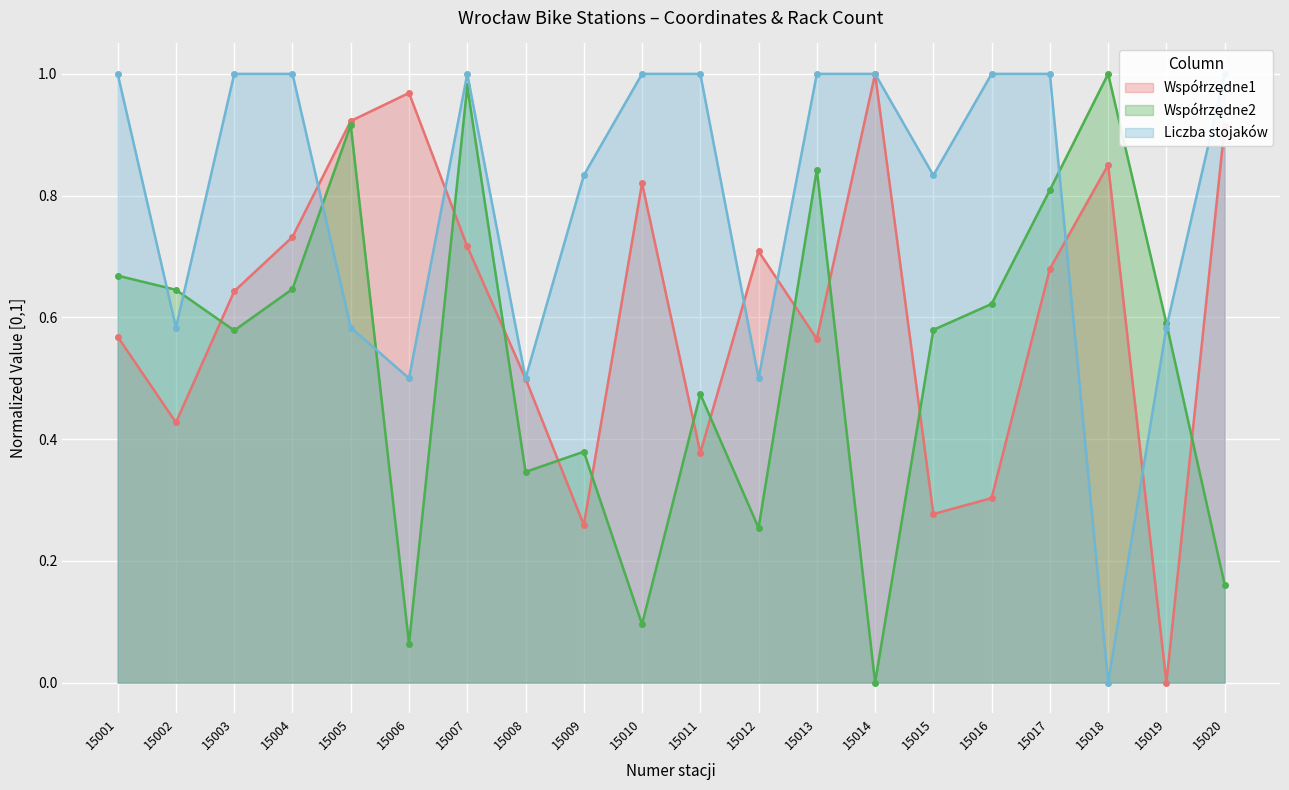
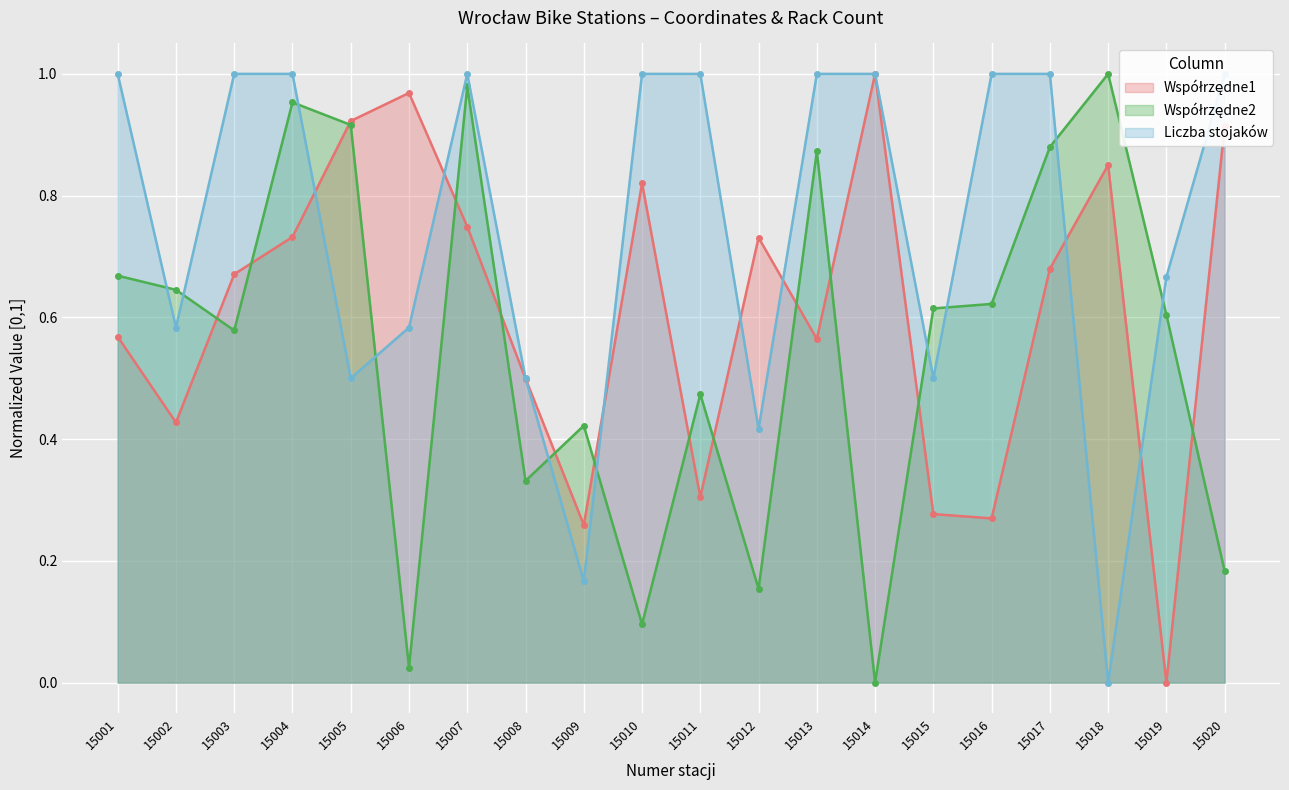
Współrzędne1, 15003: 0.64 -> 0.67
Współrzędne2, 15004: 0.65 -> 0.95
Liczba stojaków, 15005: 0.58 -> 0.50
Współrzędne2, 15006: 0.06 -> 0.02
Liczba stojaków, 15006: 0.50 -> 0.58
Współrzędne1, 15007: 0.72 -> 0.75
Współrzędne2, 15008: 0.35 -> 0.33
Współrzędne2, 15009: 0.38 -> 0.42
Liczba stojaków, 15009: 0.83 -> 0.17
Współrzędne1, 15011: 0.38 -> 0.30
Współrzędne1, 15012: 0.71 -> 0.73
Współrzędne2, 15012: 0.25 -> 0.15
Liczba stojaków, 15012: 0.50 -> 0.42
Współrzędne2, 15013: 0.84 -> 0.87
Współrzędne2, 15015: 0.58 -> 0.61
Liczba stojaków, 15015: 0.83 -> 0.50
Współrzędne1, 15016: 0.30 -> 0.27
Współrzędne2, 15017: 0.81 -> 0.88
Współrzędne2, 15019: 0.59 -> 0.60
Liczba stojaków, 15019: 0.58 -> 0.67
Współrzędne2, 15020: 0.16 -> 0.18
